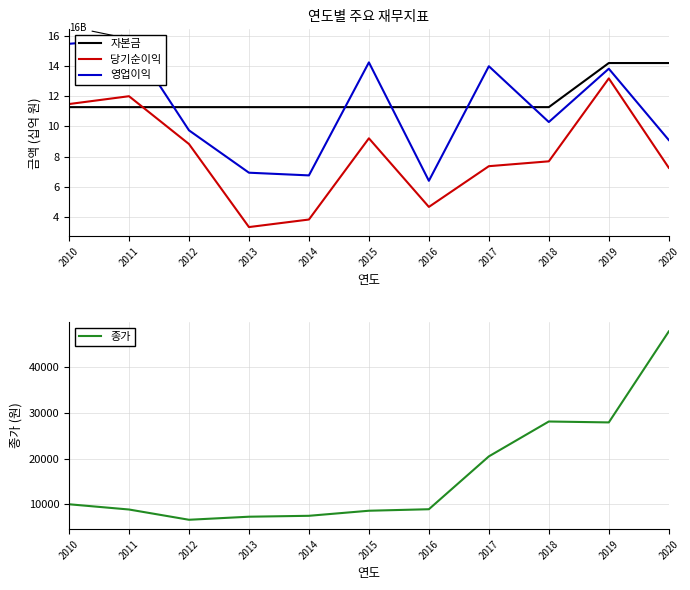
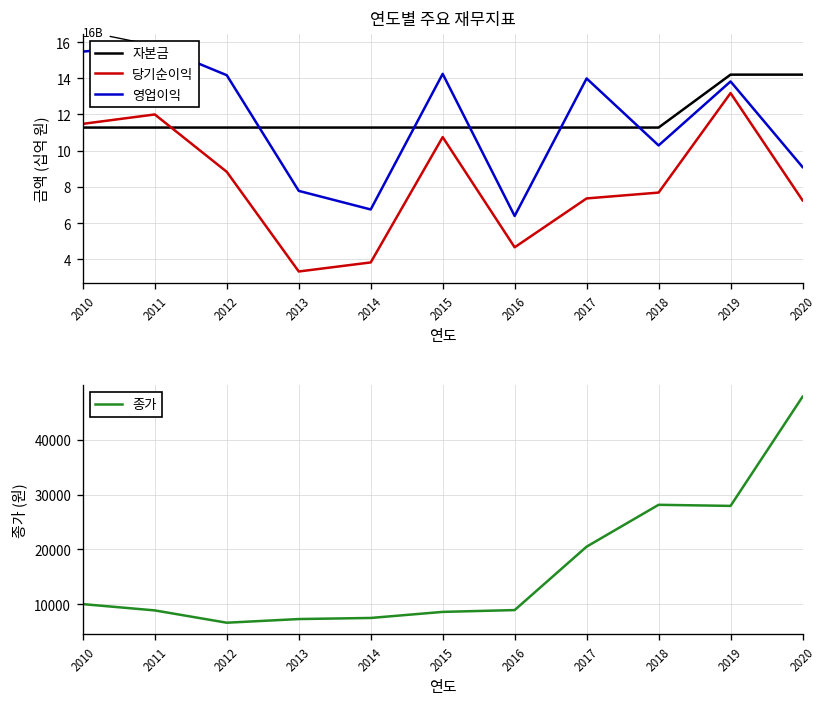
연도별 주요 재무지표, 영업이익, 2012: 9.7 -> 14.2
연도별 주요 재무지표, 영업이익, 2013: 6.9 -> 7.8
연도별 주요 재무지표, 당기순이익, 2015: 9.2 -> 10.8
